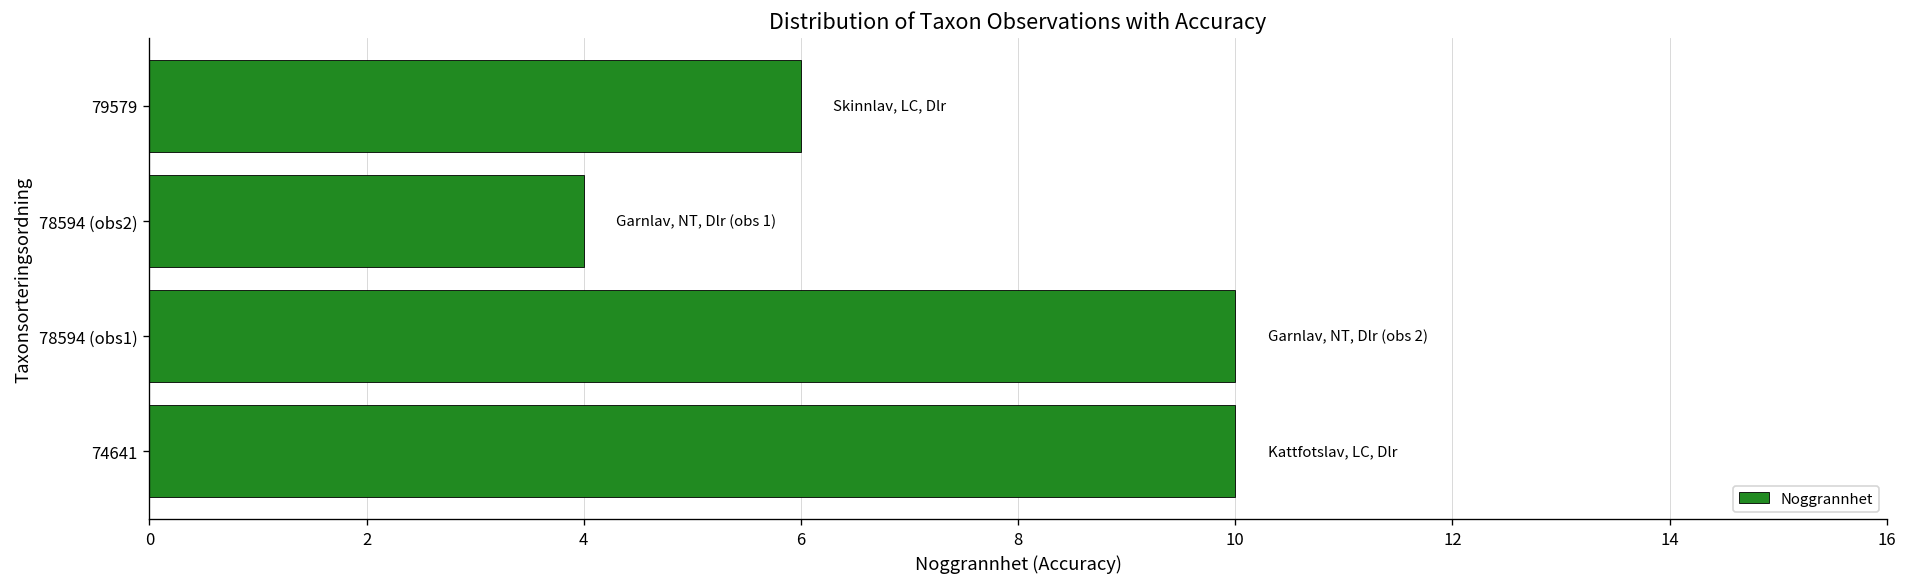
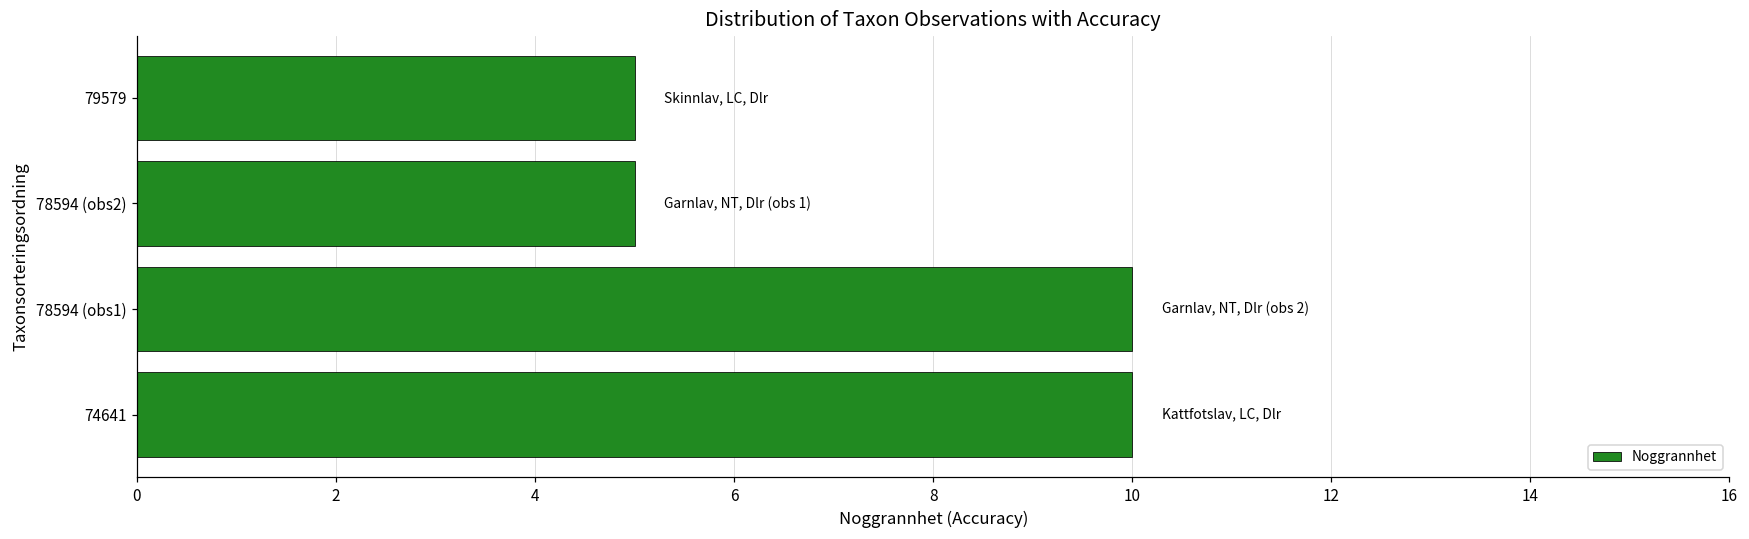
79579: 6 -> 5
78594 (obs2): 4 -> 5
